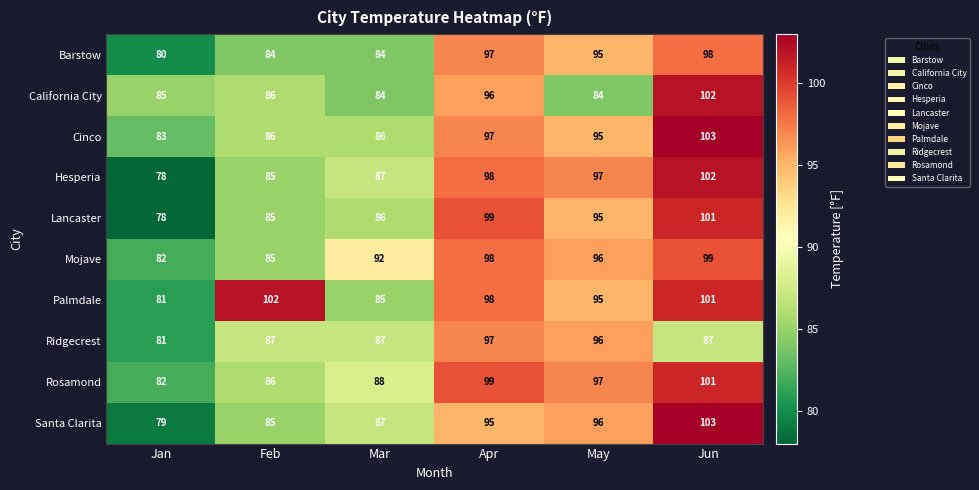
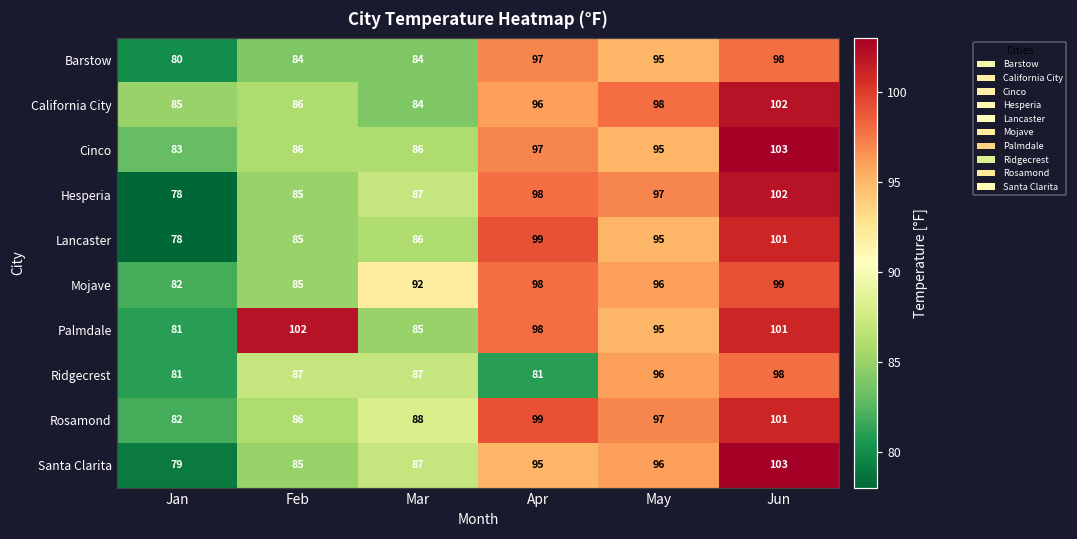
California City, May: 84 -> 98
Ridgecrest, Apr: 97 -> 81
Ridgecrest, Jun: 87 -> 98
